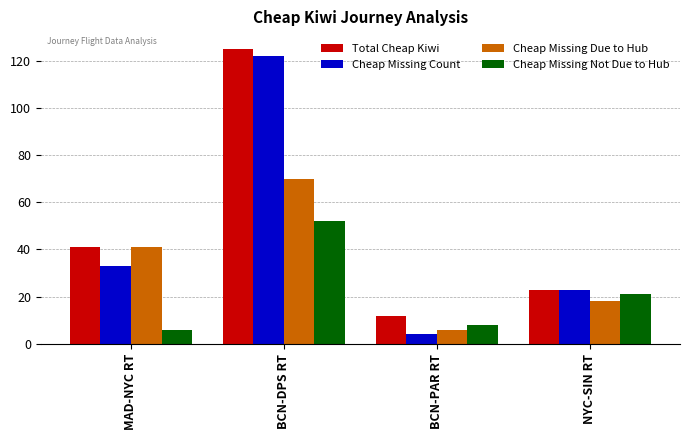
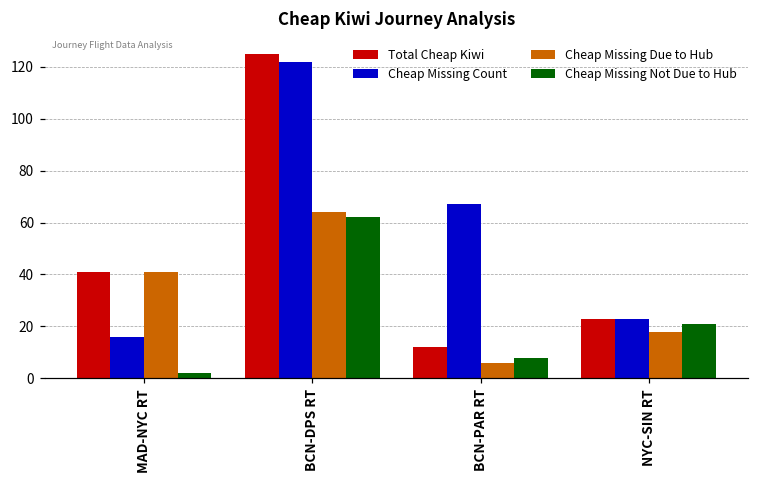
Cheap Missing Count, MAD-NYC RT: 33 -> 16
Cheap Missing Not Due to Hub, MAD-NYC RT: 6 -> 2
Cheap Missing Due to Hub, BCN-DPS RT: 70 -> 64
Cheap Missing Not Due to Hub, BCN-DPS RT: 52 -> 62
Cheap Missing Count, BCN-PAR RT: 4 -> 67
